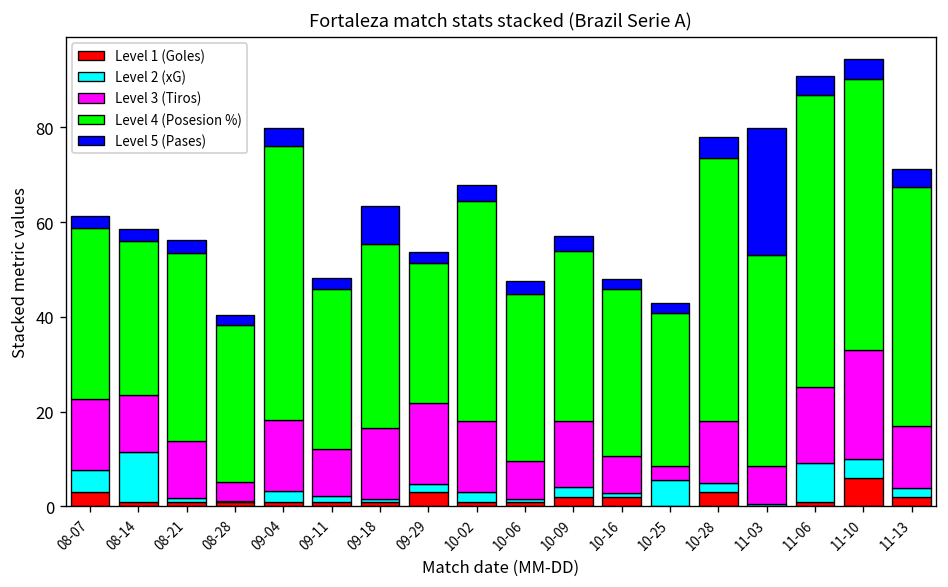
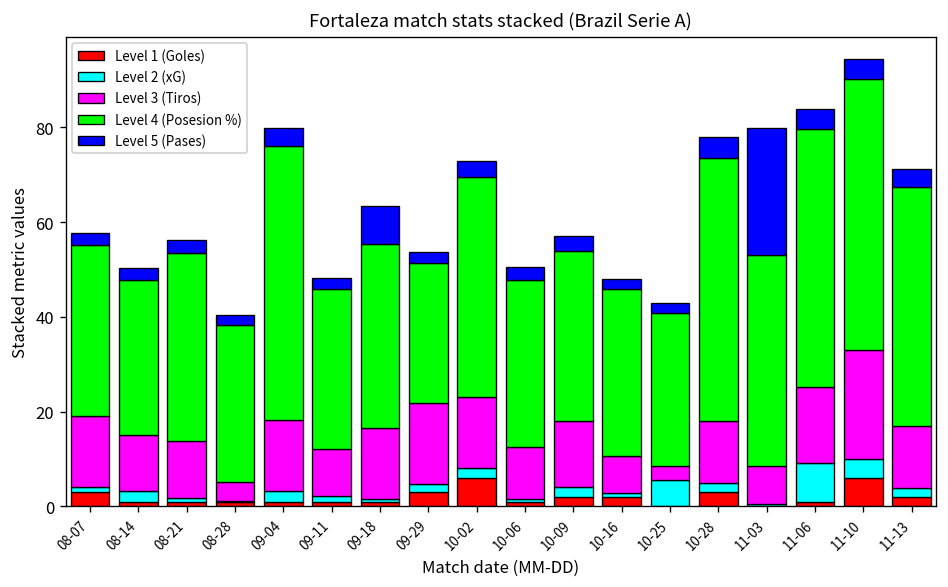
Level 2 (xG), 08-07: 5 -> 1
Level 2 (xG), 08-14: 10 -> 2
Level 1 (Goles), 10-02: 1 -> 6
Level 3 (Tiros), 10-06: 8 -> 11
Level 4 (Posesion %), 11-06: 62 -> 55
